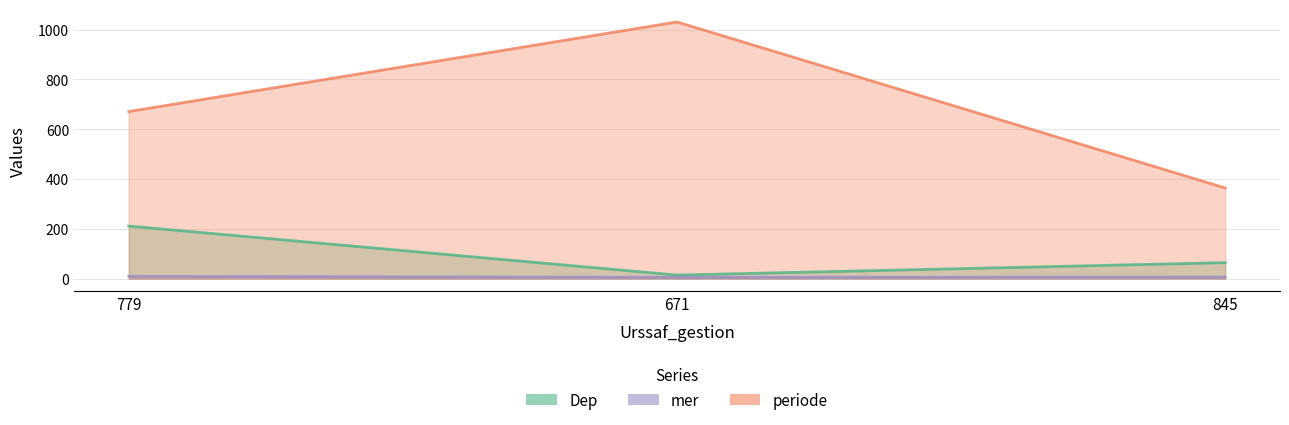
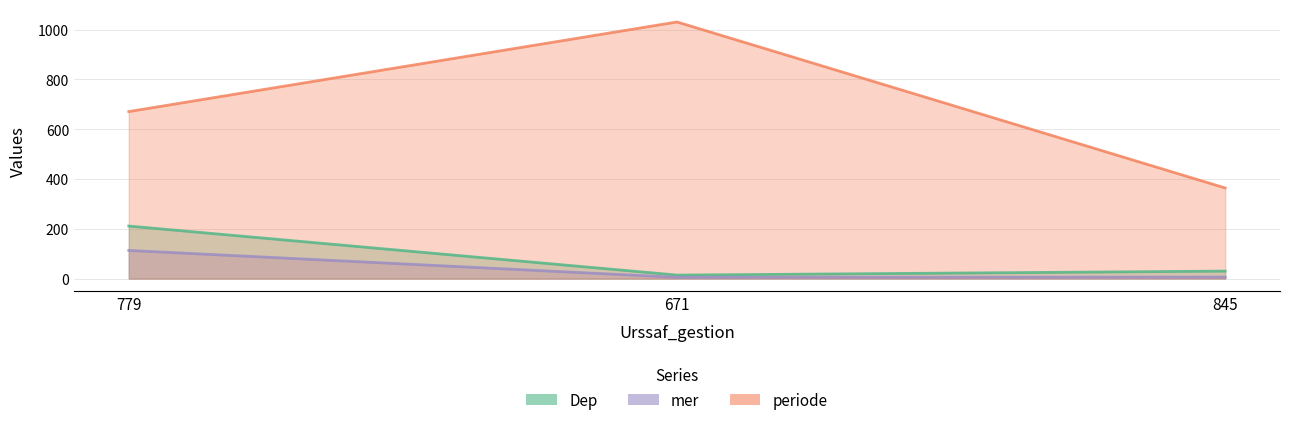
mer, 779: 10 -> 110
Dep, 845: 60 -> 30
